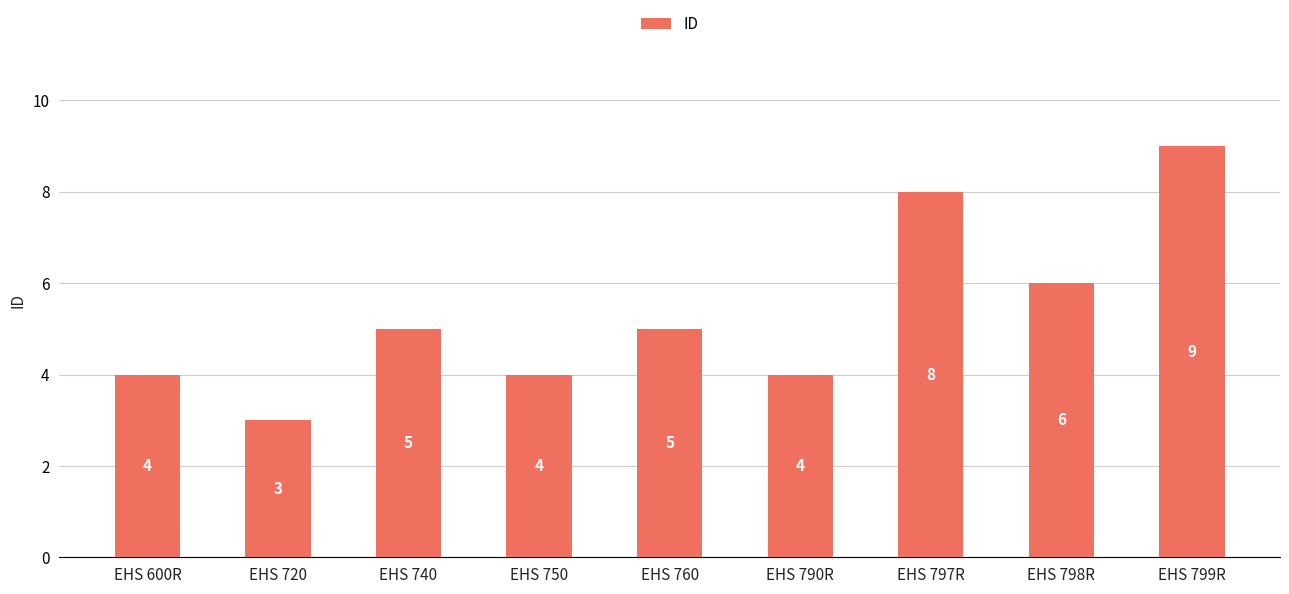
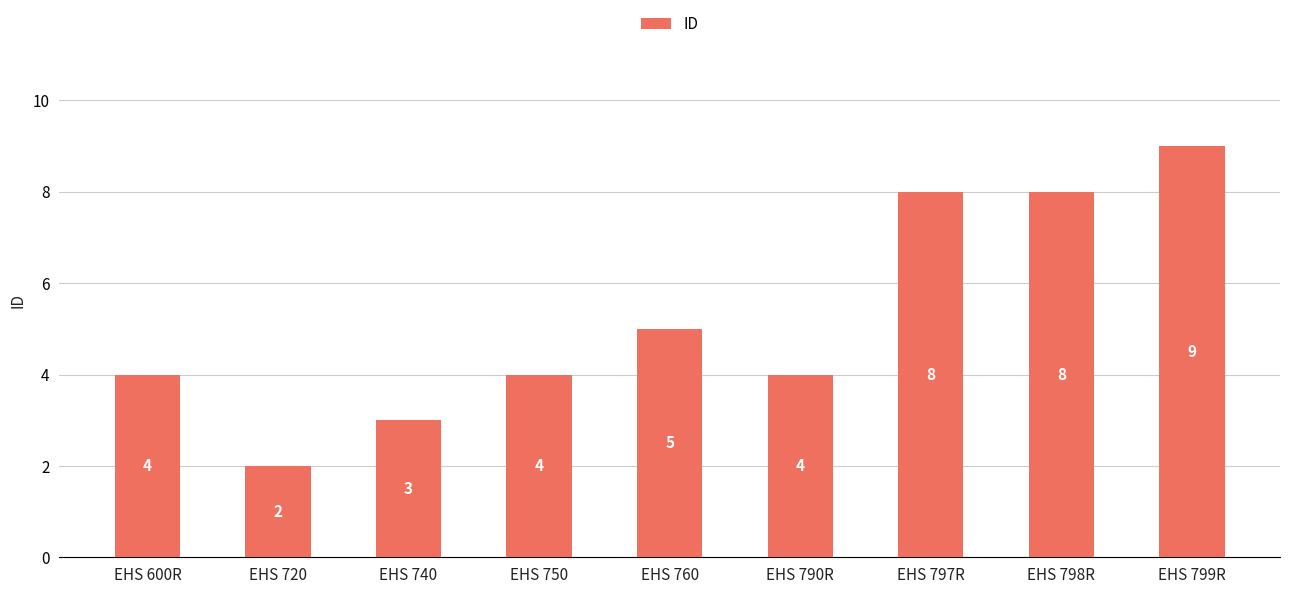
EHS 720: 3 -> 2
EHS 740: 5 -> 3
EHS 798R: 6 -> 8
